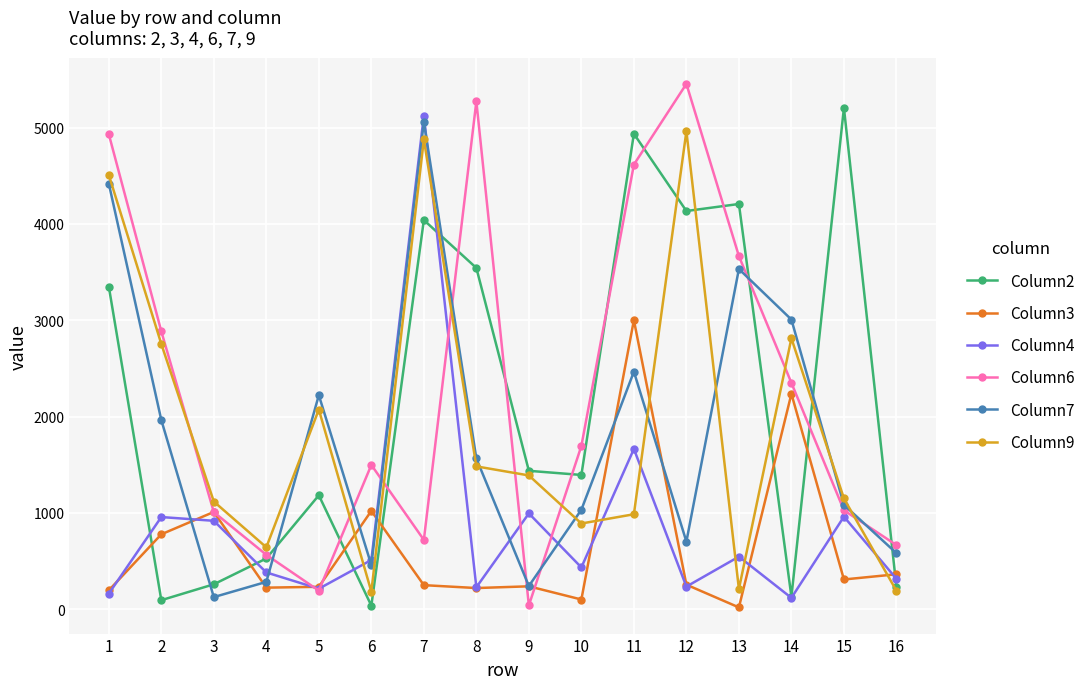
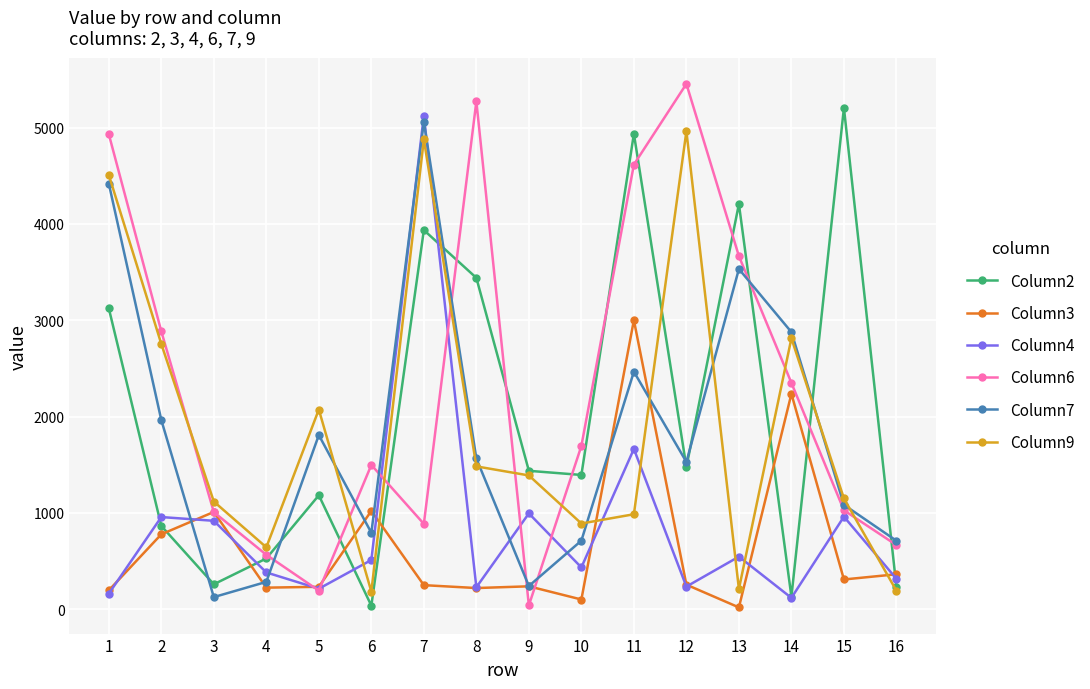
Column2, 1: 3400 -> 3100
Column2, 2: 100 -> 900
Column7, 5: 2200 -> 1800
Column7, 6: 500 -> 800
Column2, 7: 4000 -> 3900
Column6, 7: 700 -> 900
Column2, 8: 3500 -> 3400
Column7, 10: 1000 -> 700
Column2, 12: 4100 -> 1500
Column7, 12: 700 -> 1500
Column7, 14: 3000 -> 2900
Column7, 16: 600 -> 700
